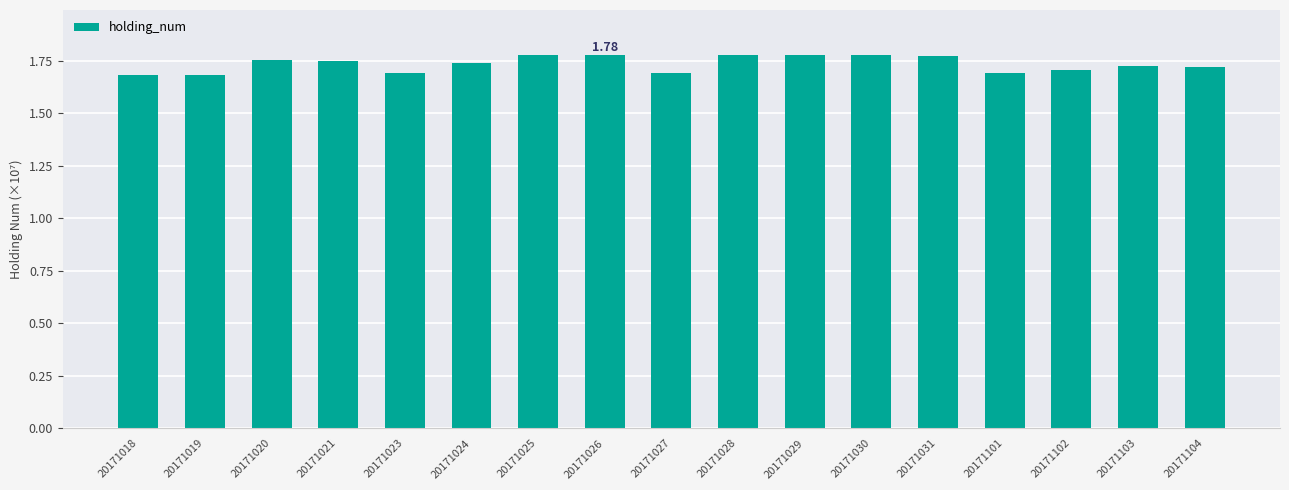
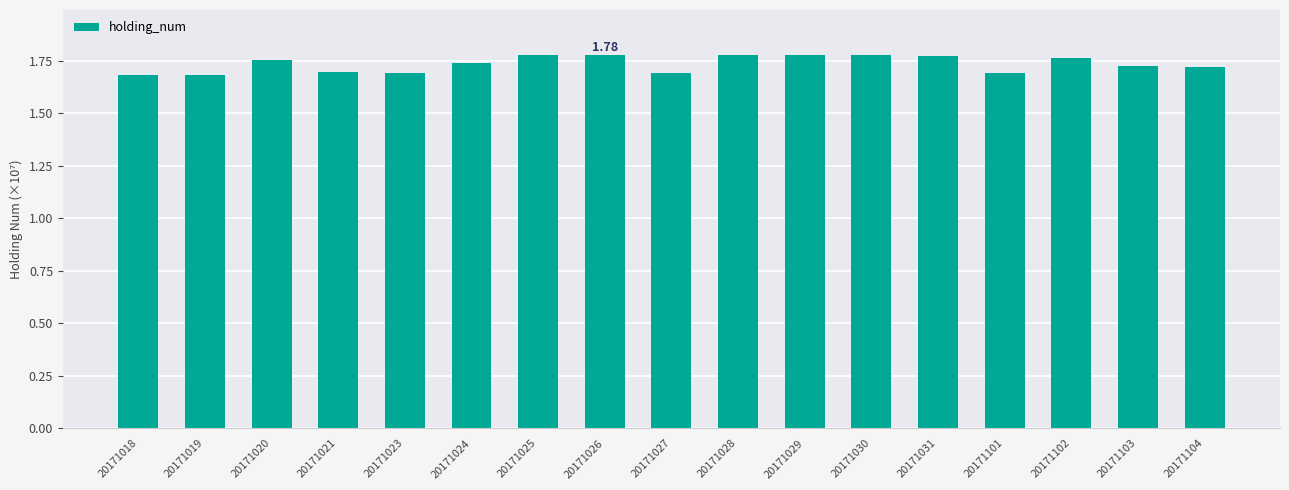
20171021: 1.75 -> 1.70
20171102: 1.70 -> 1.76
